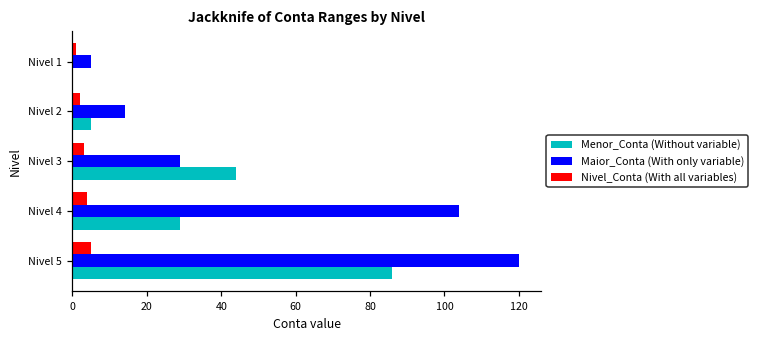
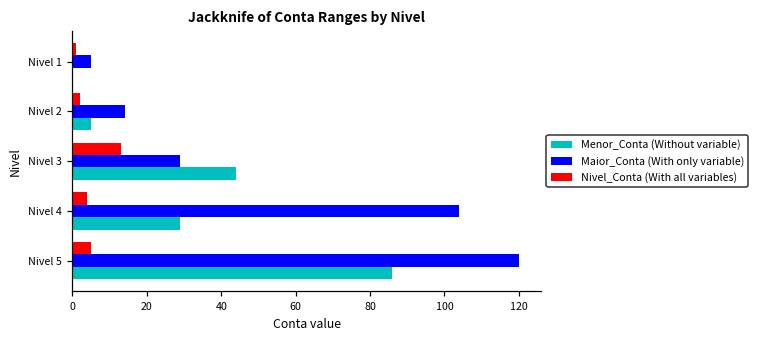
Nivel_Conta (With all variables), Nivel 3: 3 -> 13
